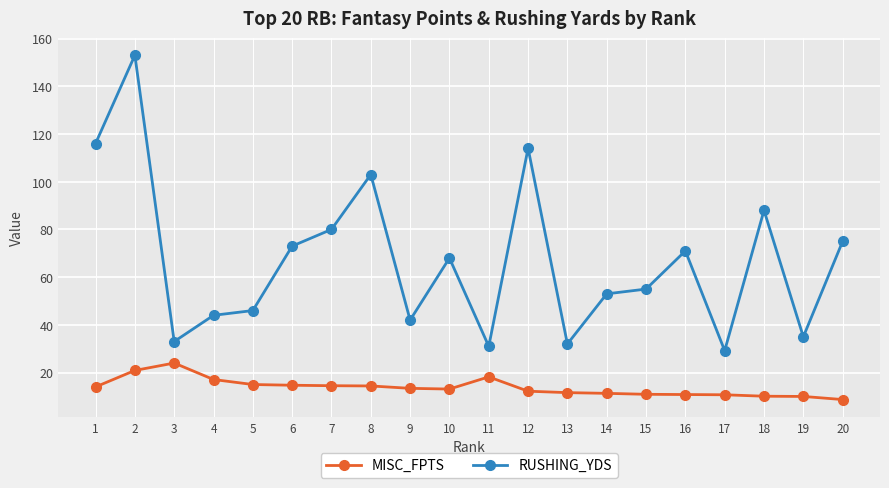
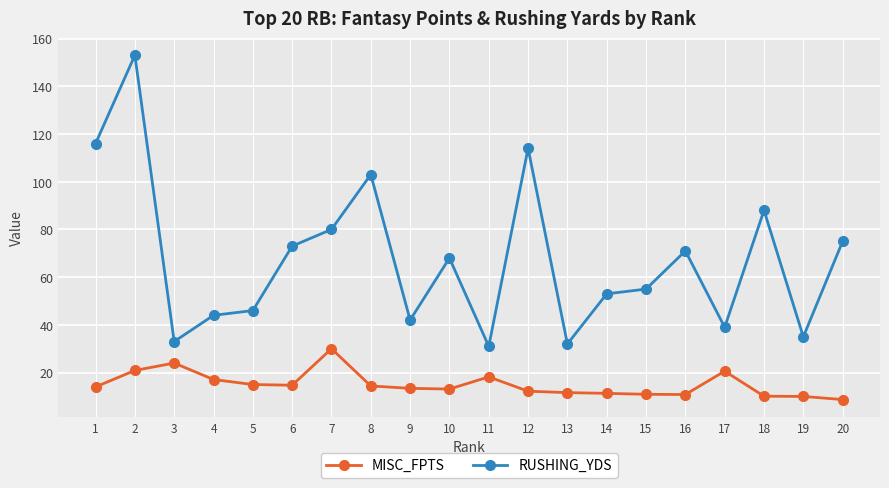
MISC_FPTS, 7: 15 -> 30
MISC_FPTS, 17: 11 -> 21
RUSHING_YDS, 17: 29 -> 39
